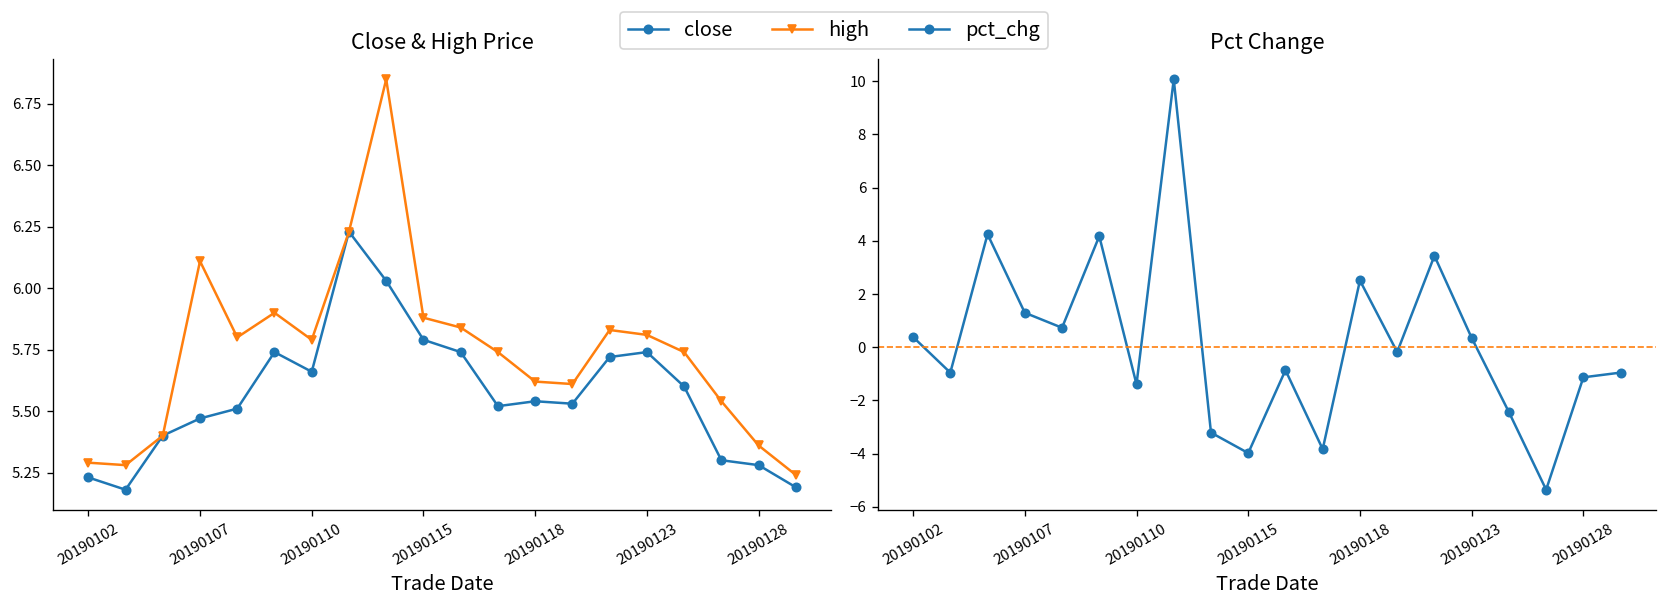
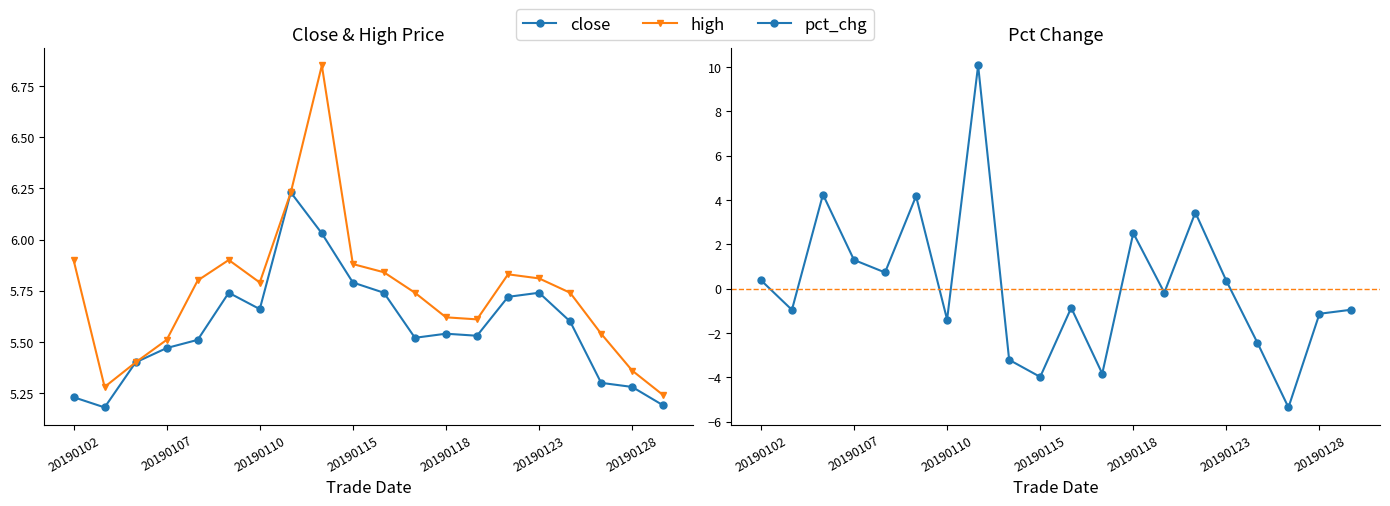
Close & High Price, high, 20190102: 5.29 -> 5.90
Close & High Price, high, 20190107: 6.11 -> 5.51
